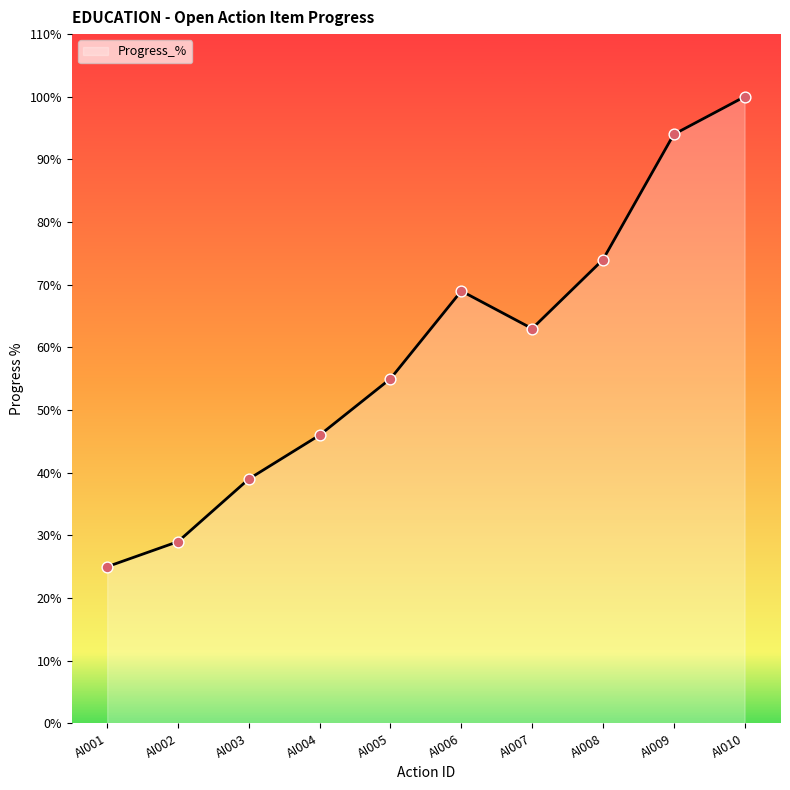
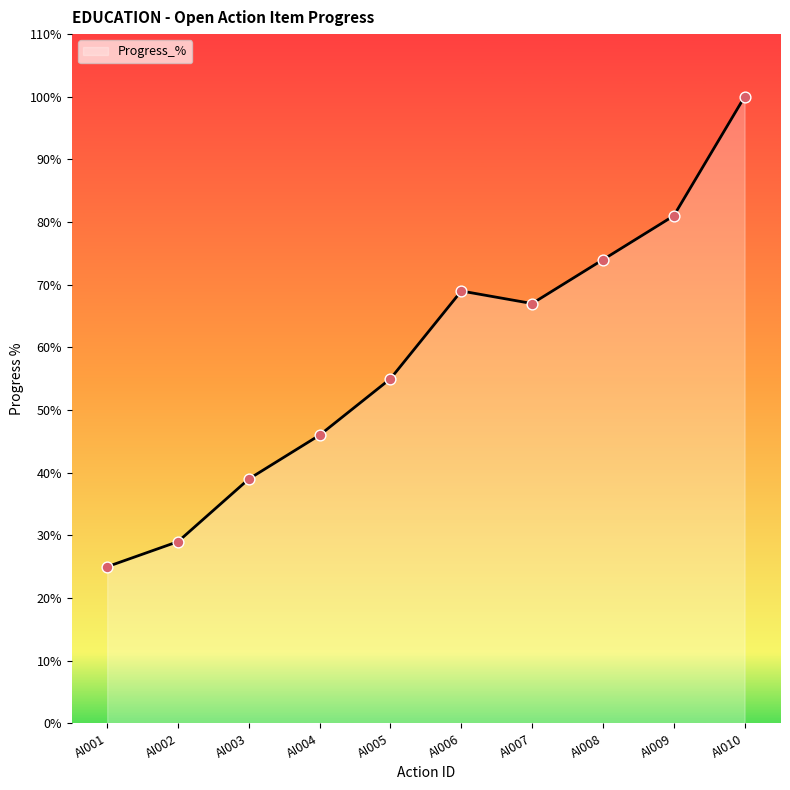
AI007: 63% -> 67%
AI009: 94% -> 81%
